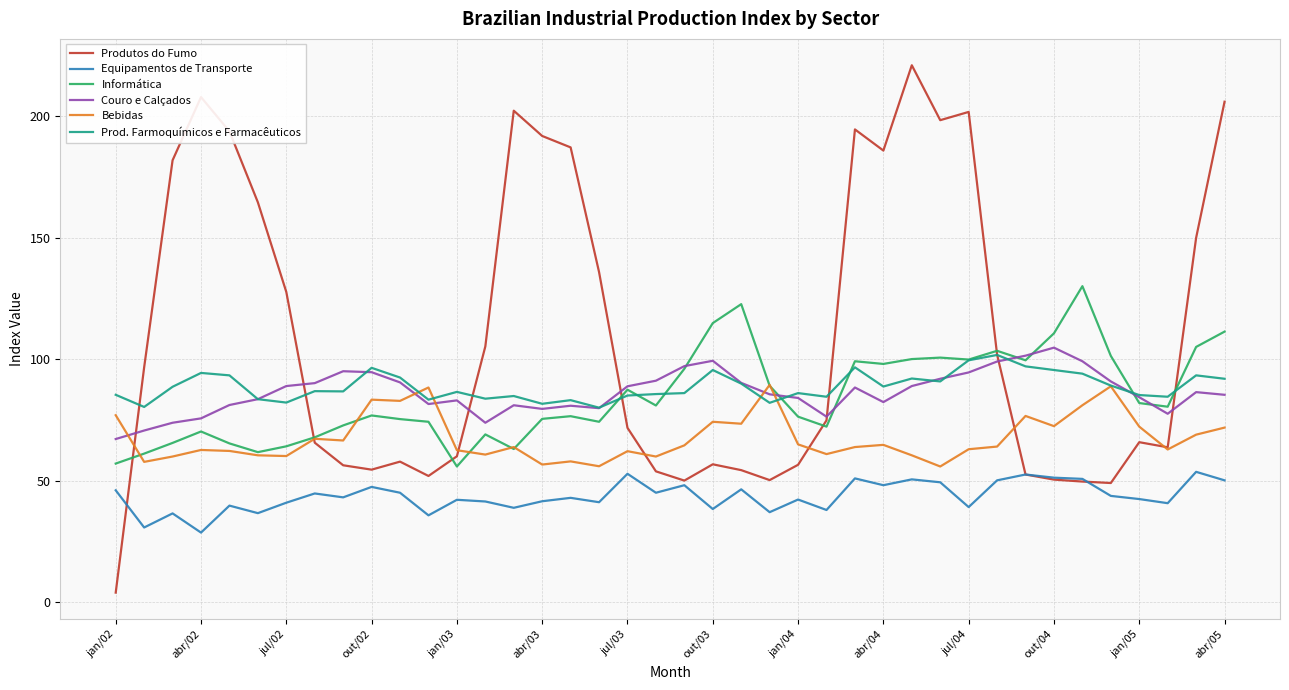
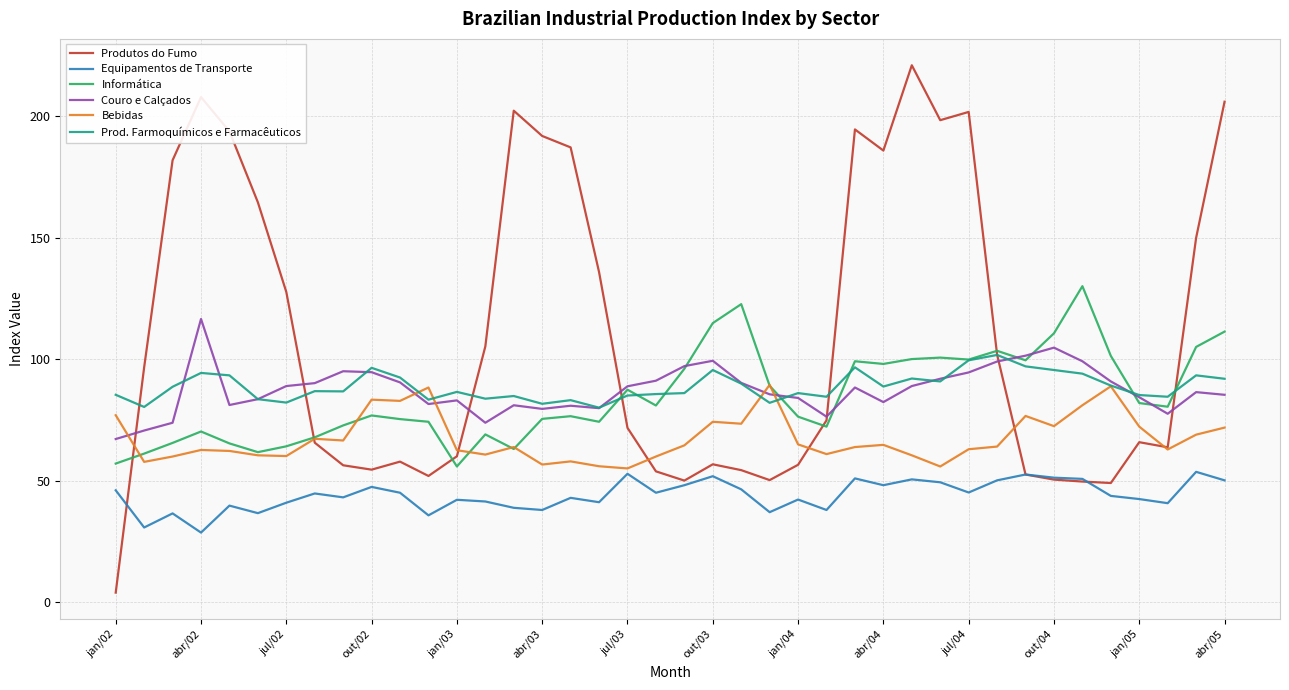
Couro e Calçados, abr/02: 76 -> 117
Equipamentos de Transporte, abr/03: 42 -> 38
Bebidas, jul/03: 62 -> 55
Equipamentos de Transporte, out/03: 38 -> 52
Equipamentos de Transporte, jul/04: 39 -> 45
